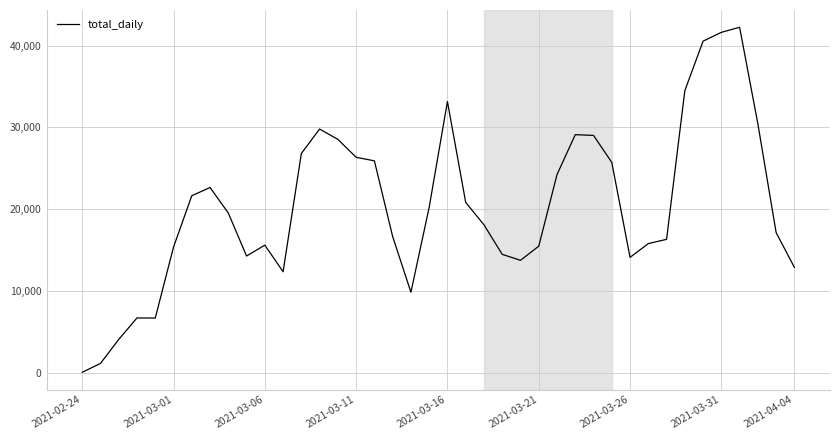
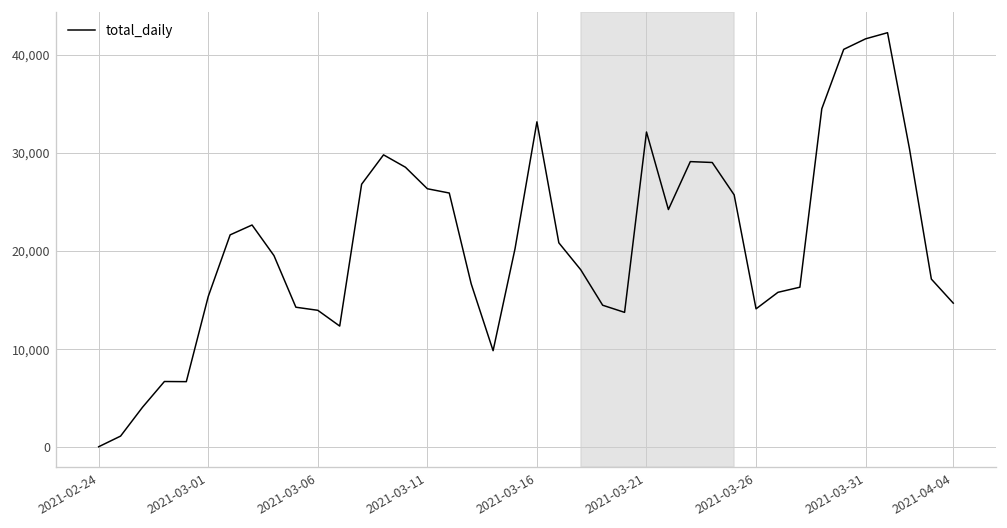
2021-03-06: 16,000 -> 14,000
2021-03-21: 15,000 -> 32,000
2021-04-04: 13,000 -> 15,000
